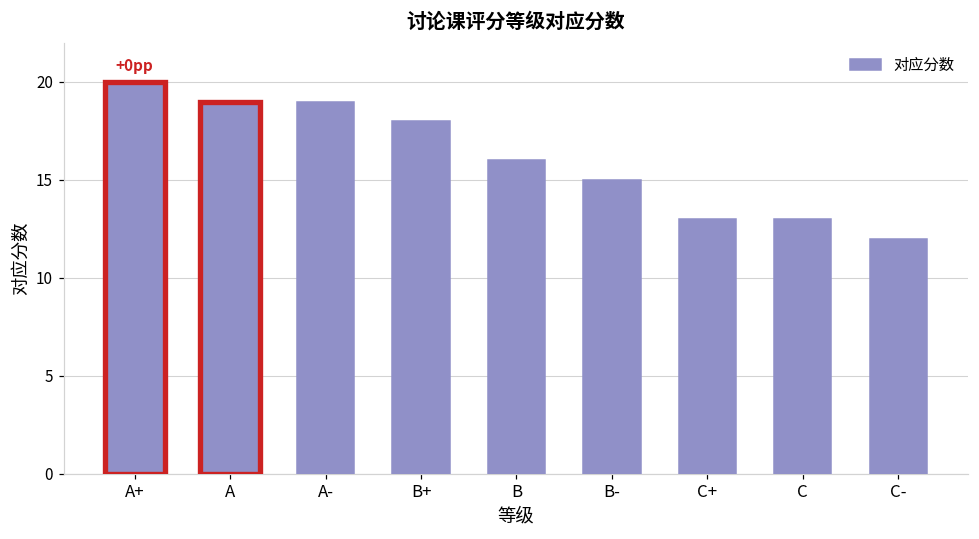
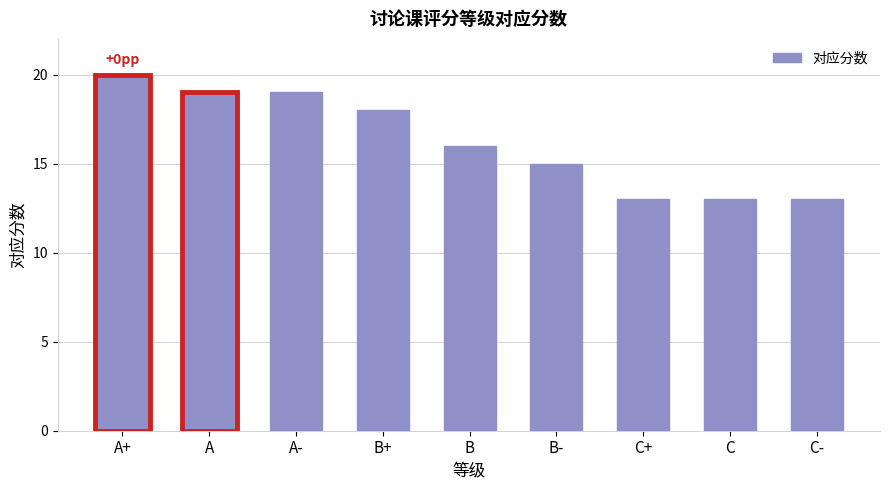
C-: 12 -> 13
